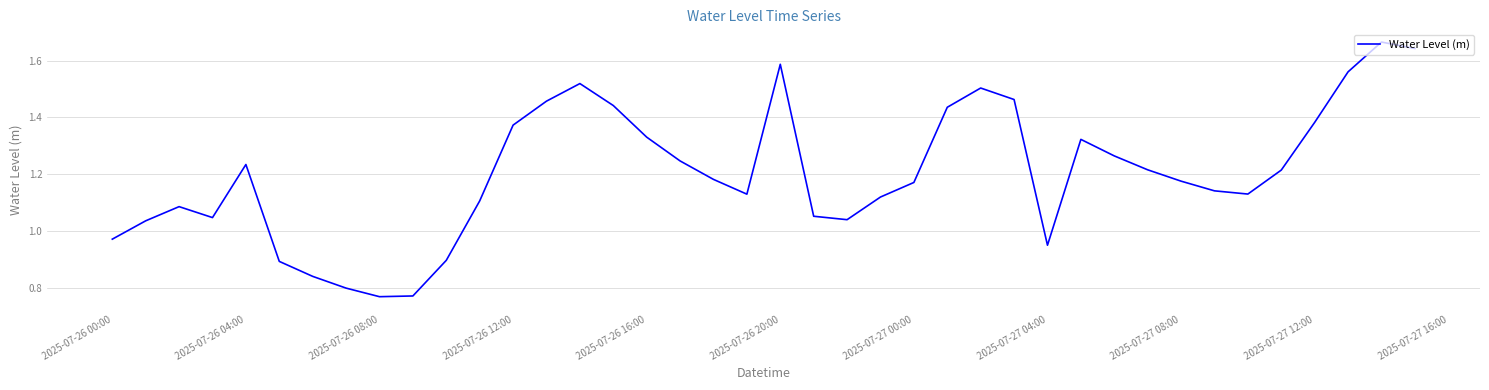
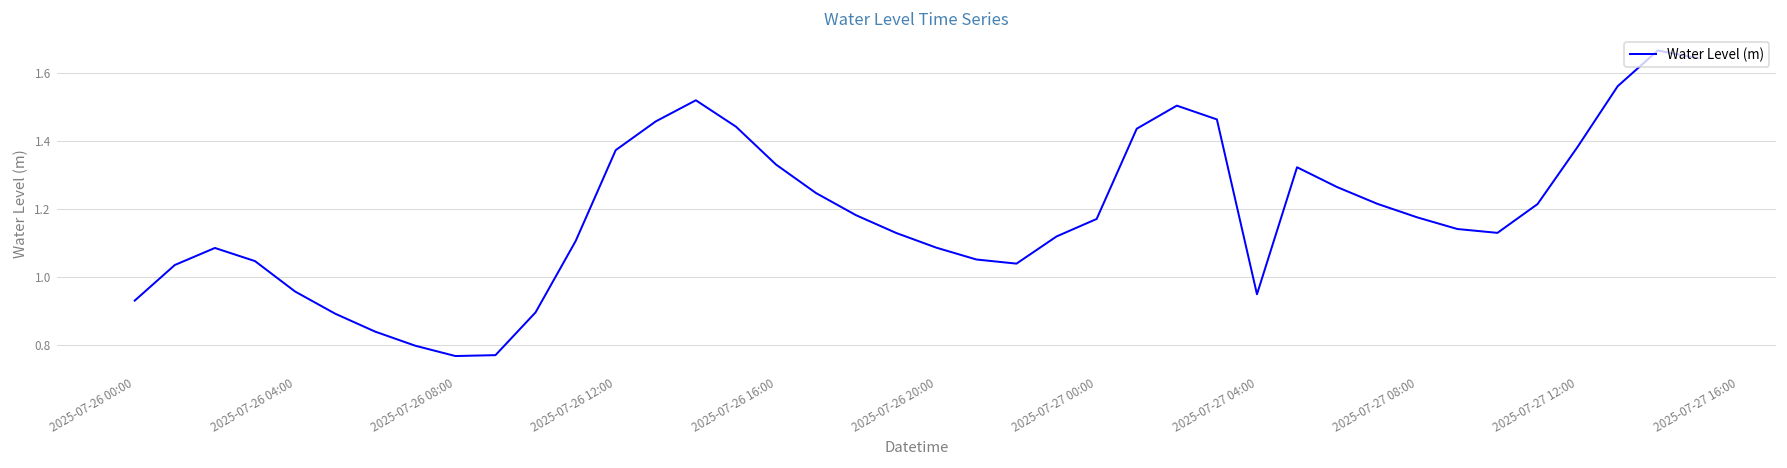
2025-07-26 00:00: 0.97 -> 0.93
2025-07-26 04:00: 1.23 -> 0.96
2025-07-26 20:00: 1.59 -> 1.09
